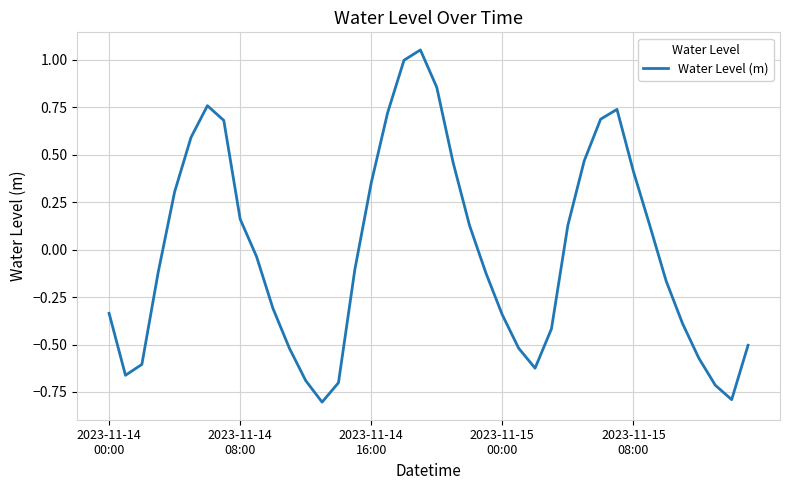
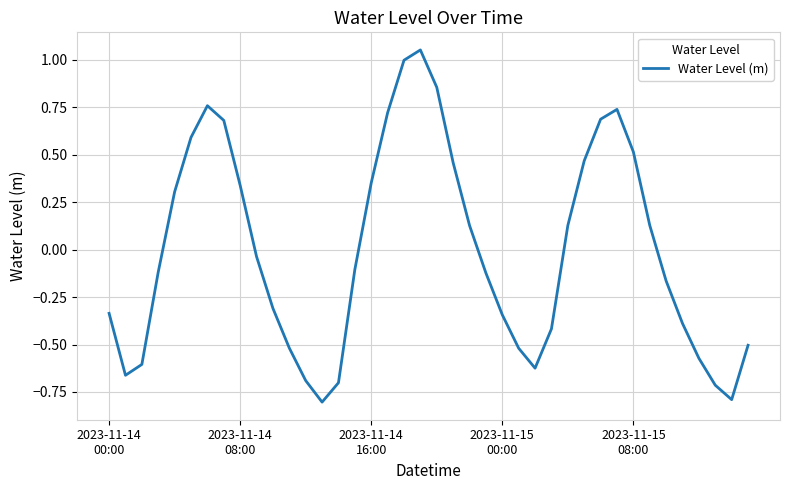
2023-11-14 08:00: 0.16 -> 0.34
2023-11-15 08:00: 0.41 -> 0.51
